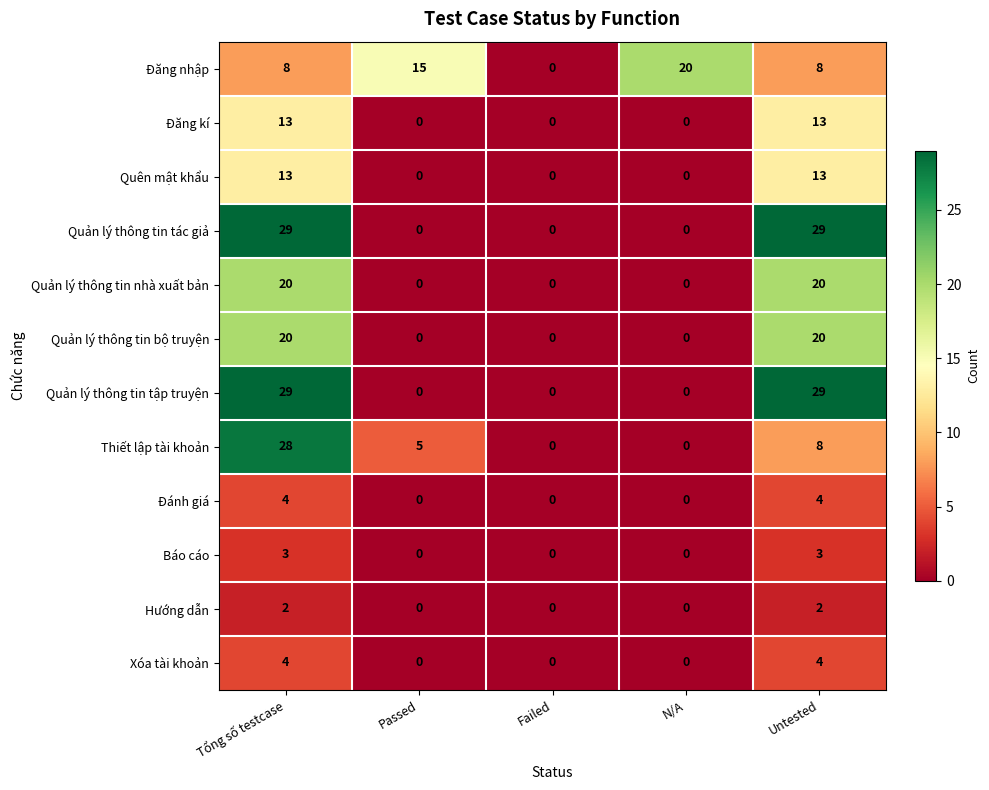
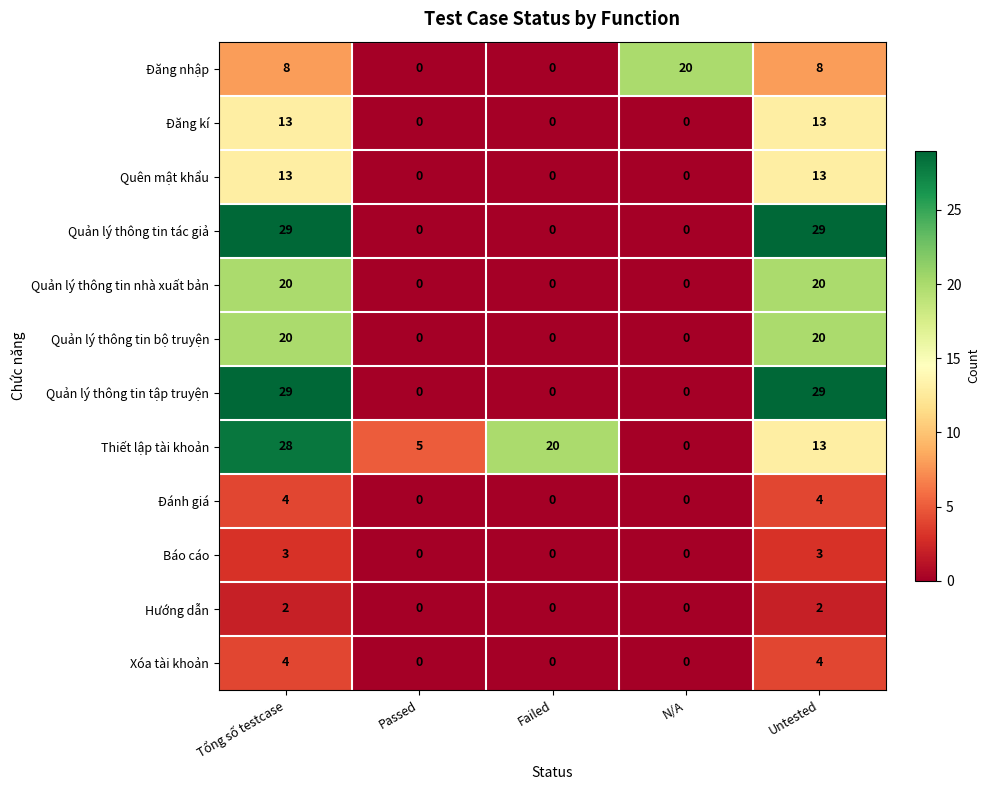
Đăng nhập, Passed: 15 -> 0
Thiết lập tài khoản, Failed: 0 -> 20
Thiết lập tài khoản, Untested: 8 -> 13
